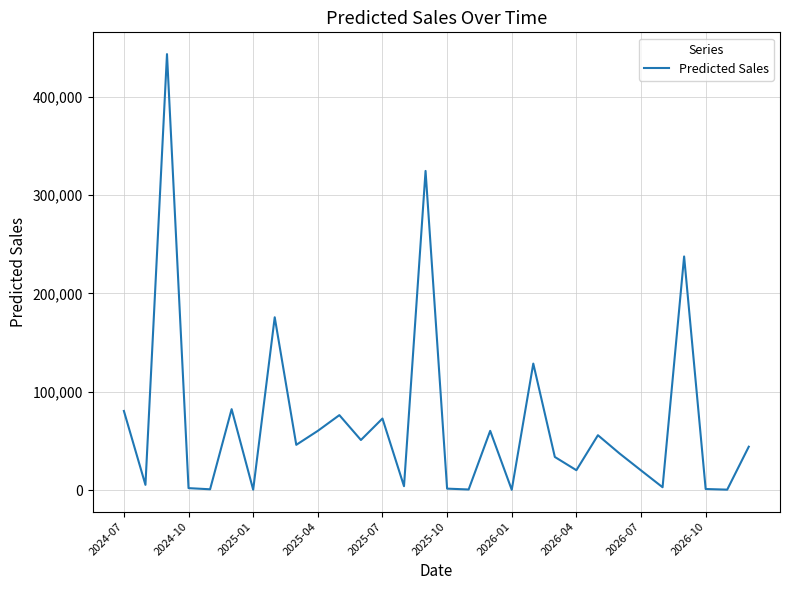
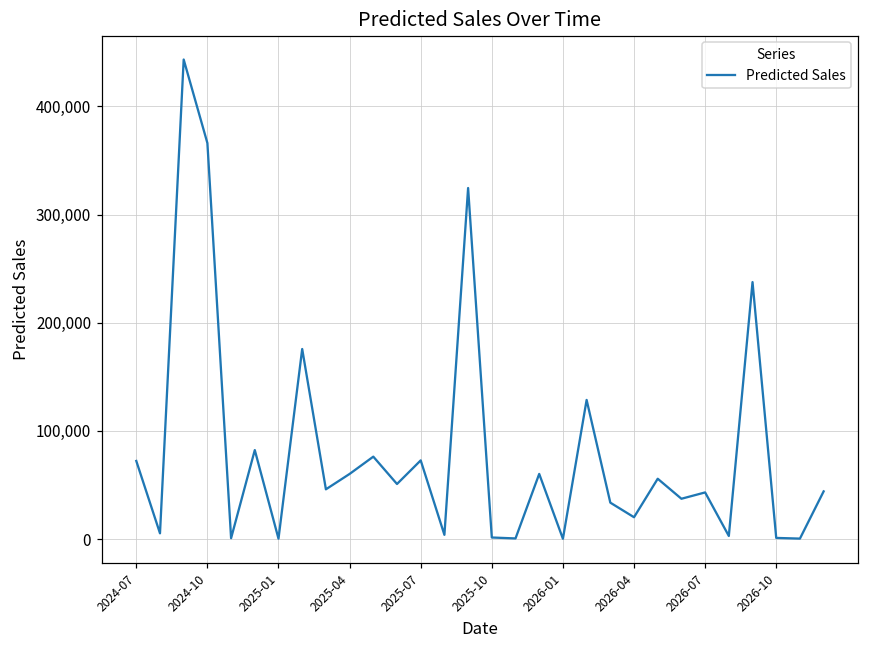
2024-07: 80,000 -> 70,000
2024-10: 0 -> 370,000
2026-07: 20,000 -> 40,000
